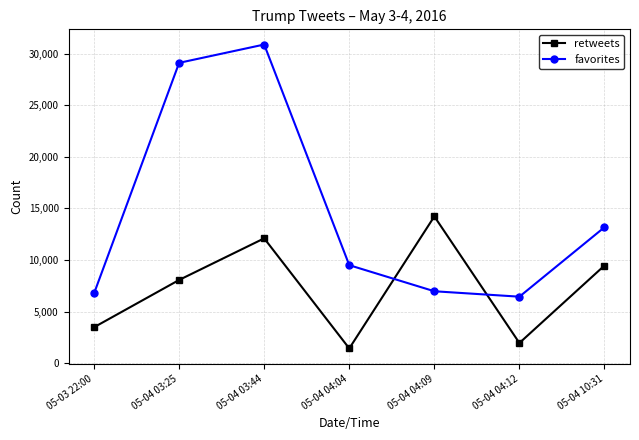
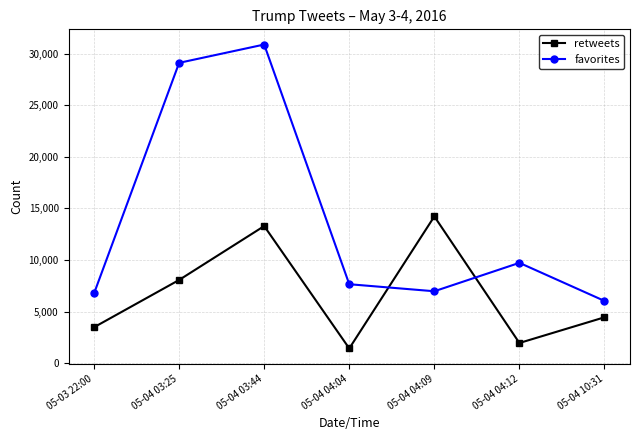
retweets, 05-04 03:44: 12,100 -> 13,300
favorites, 05-04 04:04: 9,500 -> 7,600
favorites, 05-04 04:12: 6,400 -> 9,700
retweets, 05-04 10:31: 9,500 -> 4,400
favorites, 05-04 10:31: 13,200 -> 6,000
